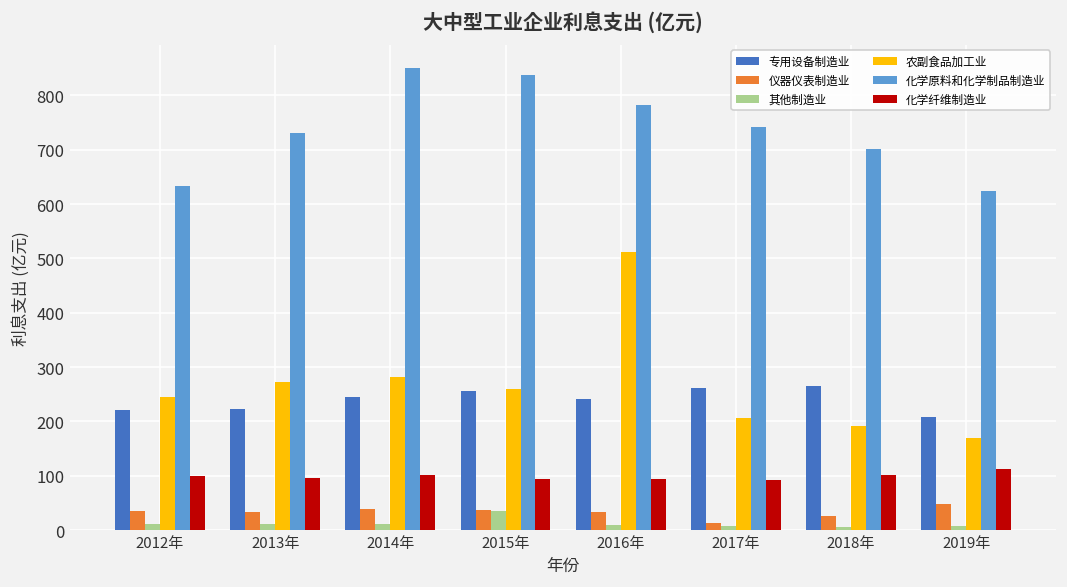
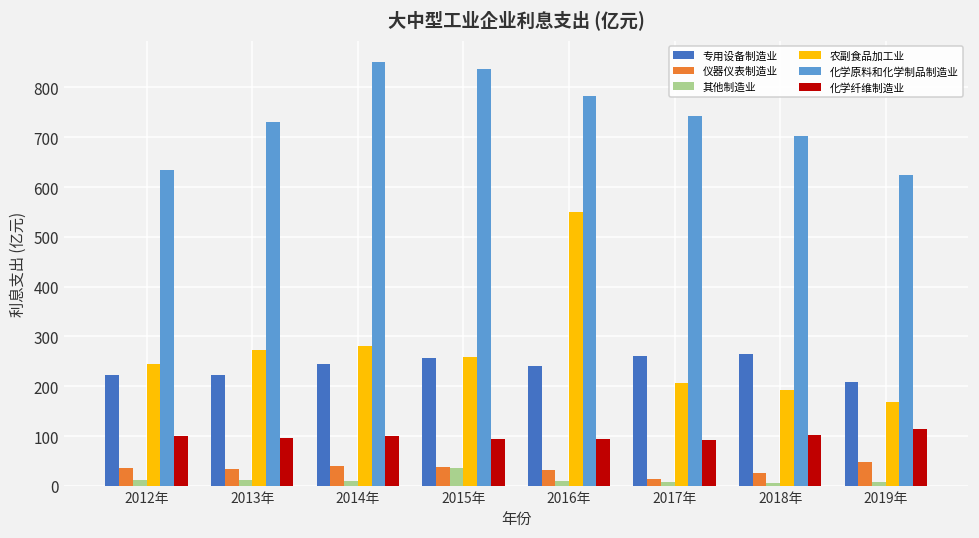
农副食品加工业, 2016年: 510 -> 550
